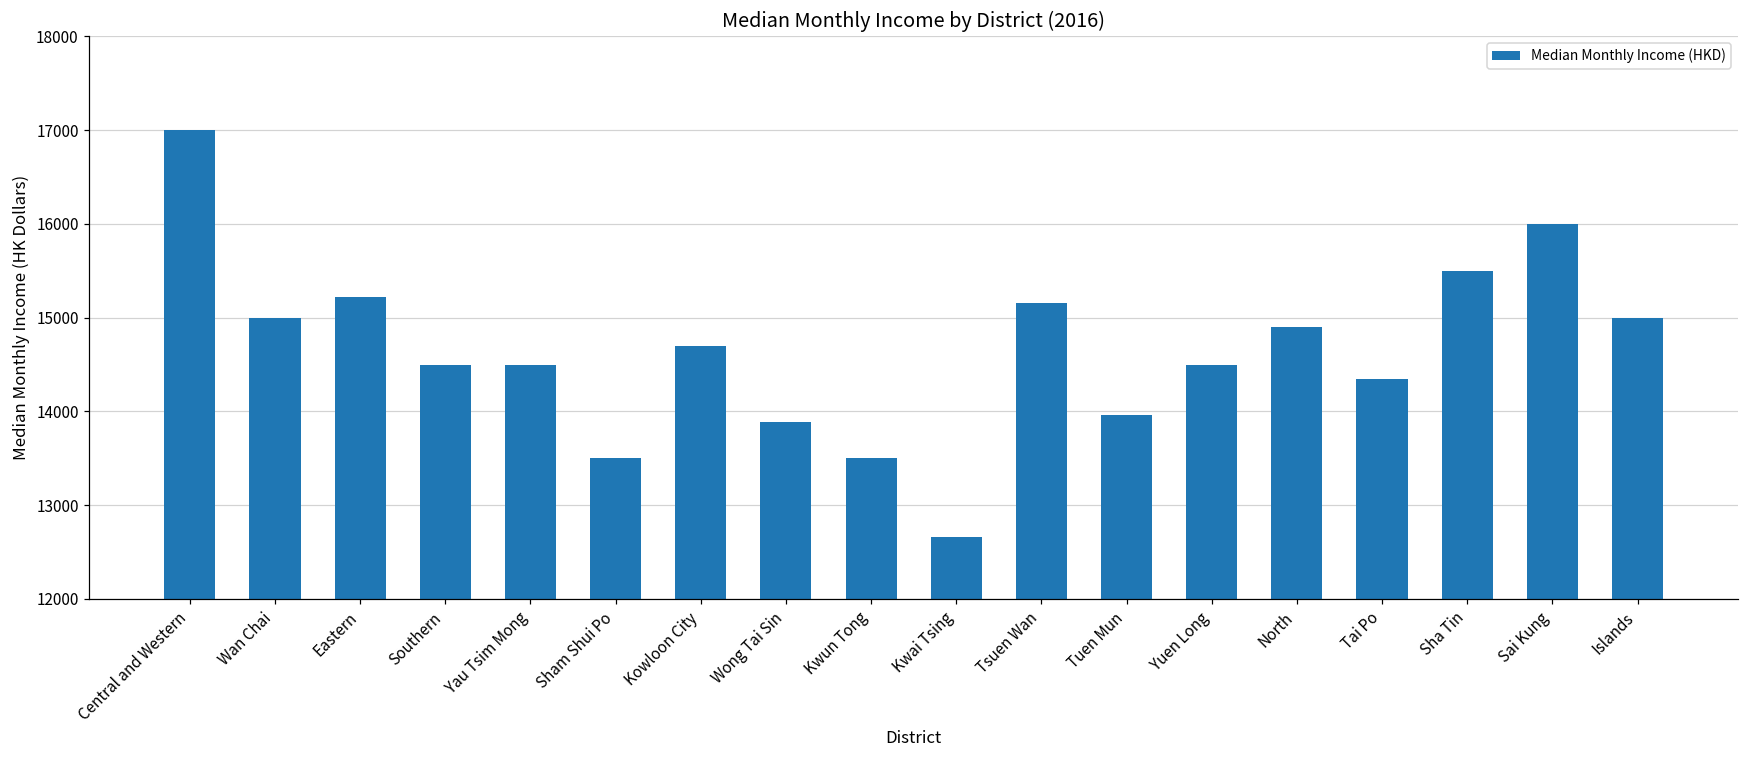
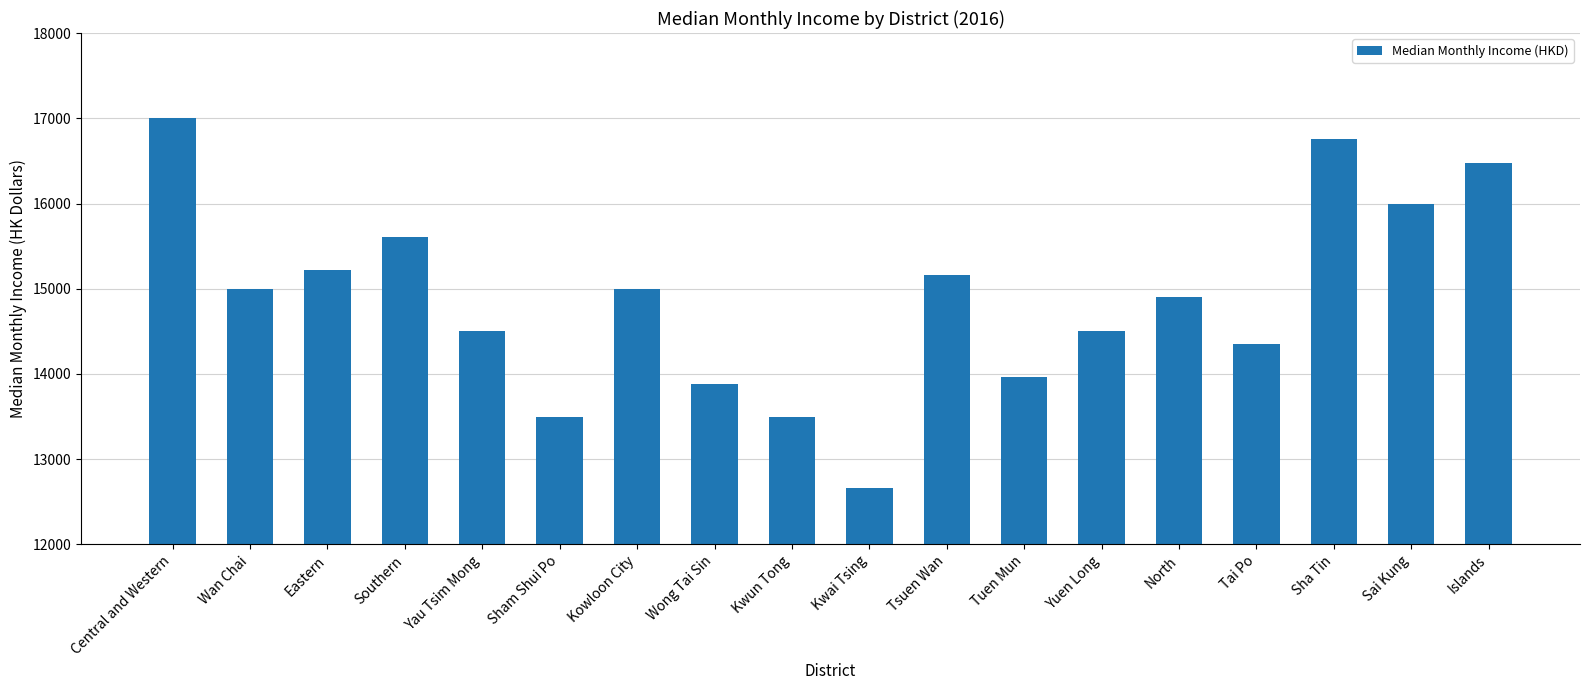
Southern: 14500 -> 15600
Kowloon City: 14700 -> 15000
Sha Tin: 15500 -> 16800
Islands: 15000 -> 16500
